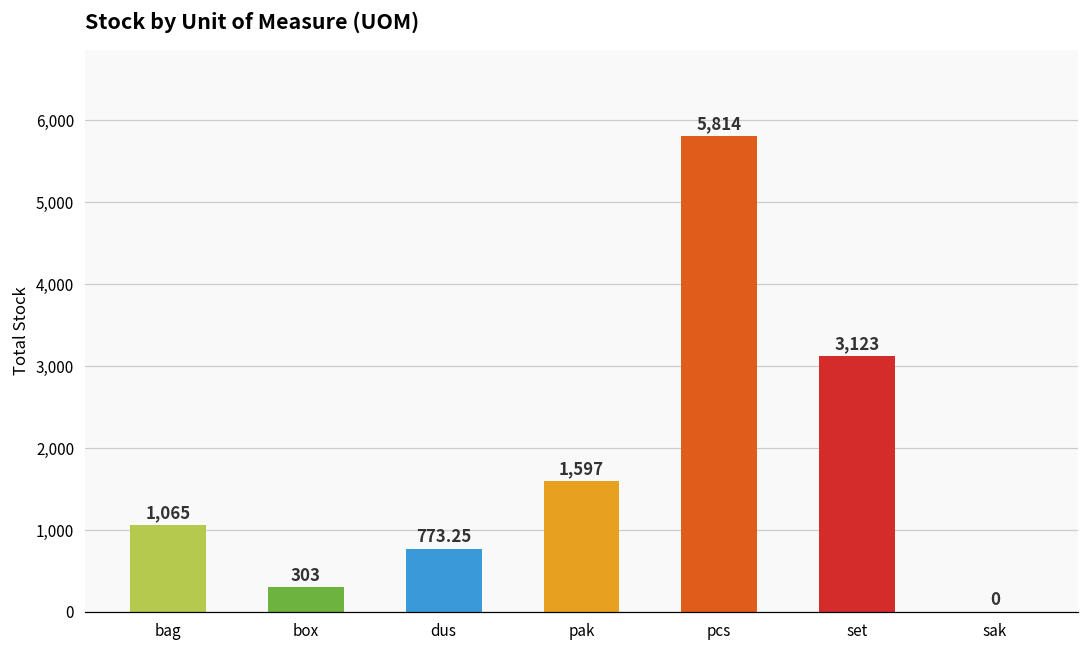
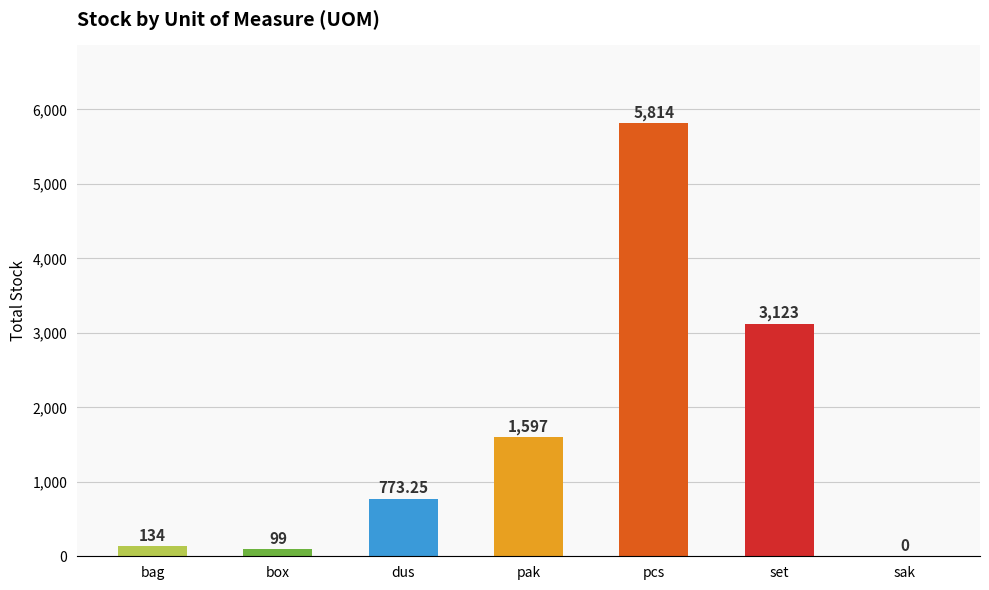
bag: 1,065 -> 134
box: 303 -> 99
